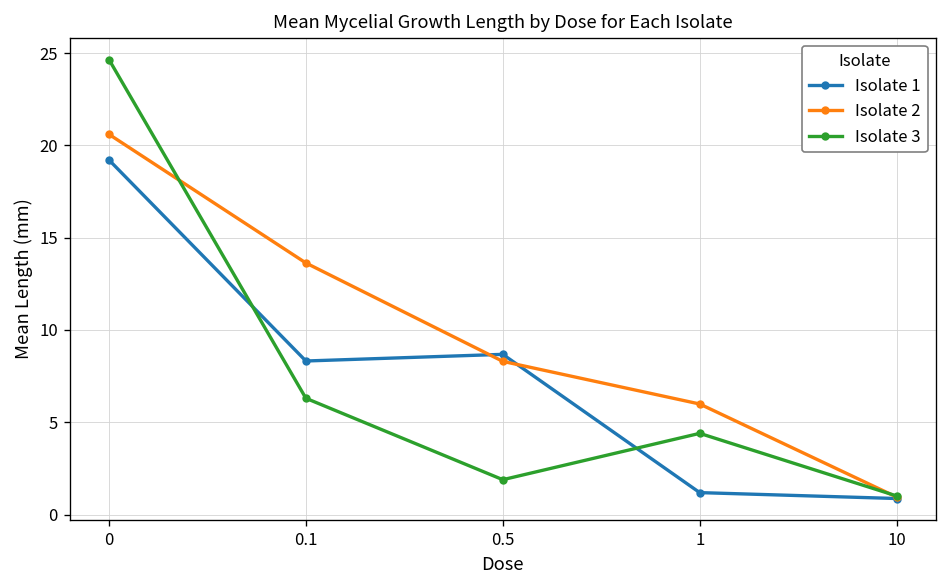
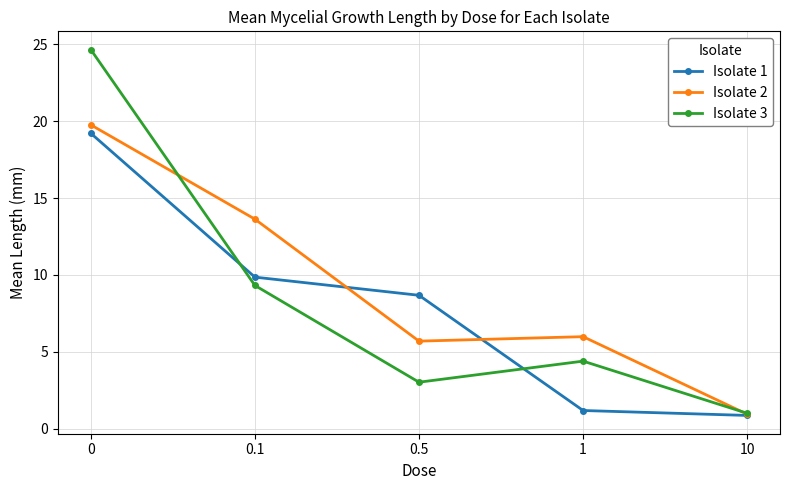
Isolate 2, 0: 20.6 -> 19.8
Isolate 1, 0.1: 8.3 -> 9.9
Isolate 3, 0.1: 6.3 -> 9.3
Isolate 2, 0.5: 8.3 -> 5.7
Isolate 3, 0.5: 1.9 -> 3.0
